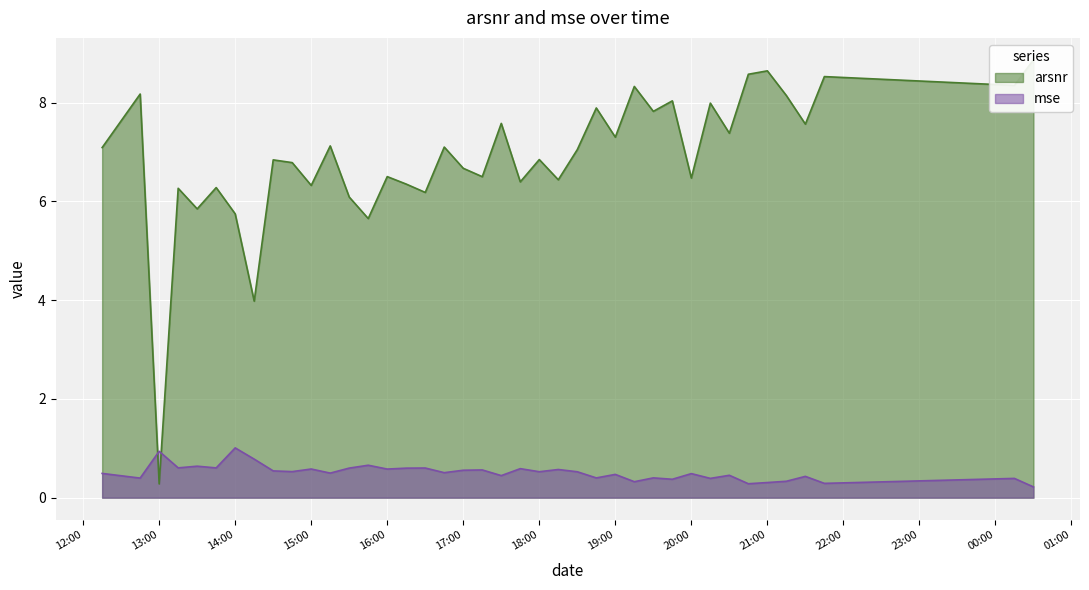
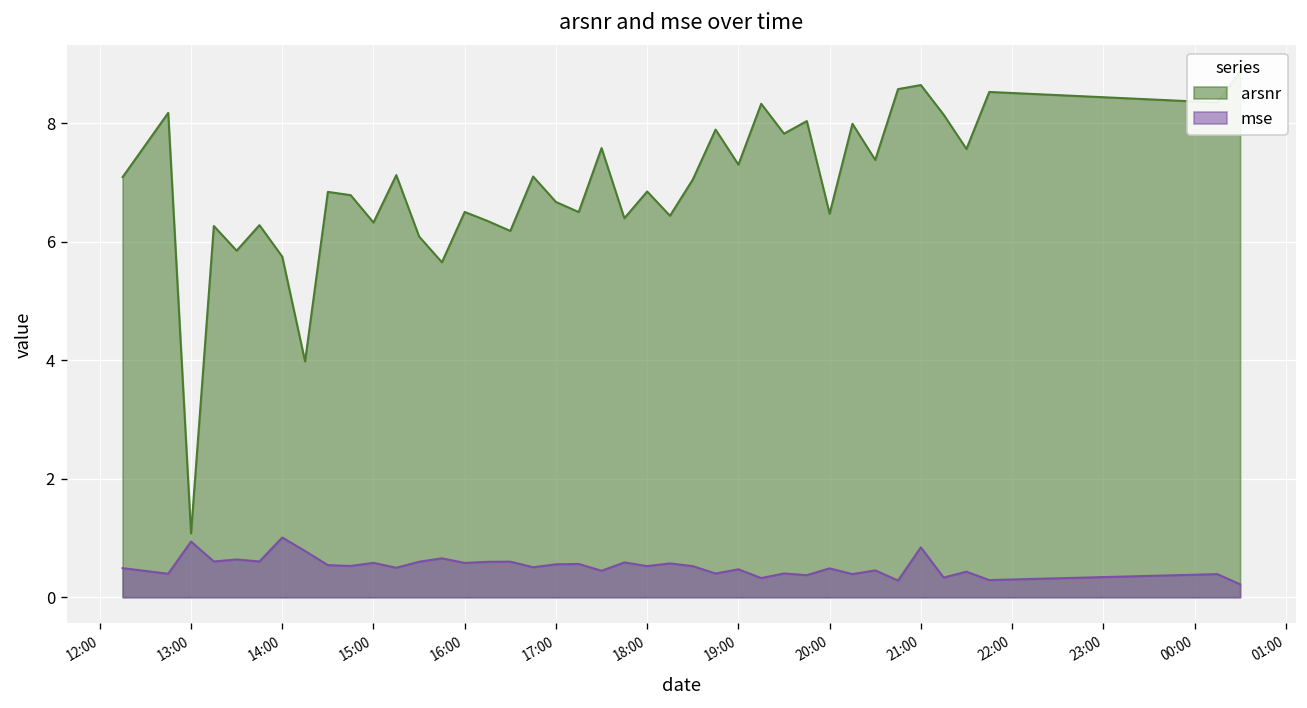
arsnr, 13:00: 0.3 -> 1.1
mse, 21:00: 0.3 -> 0.8
